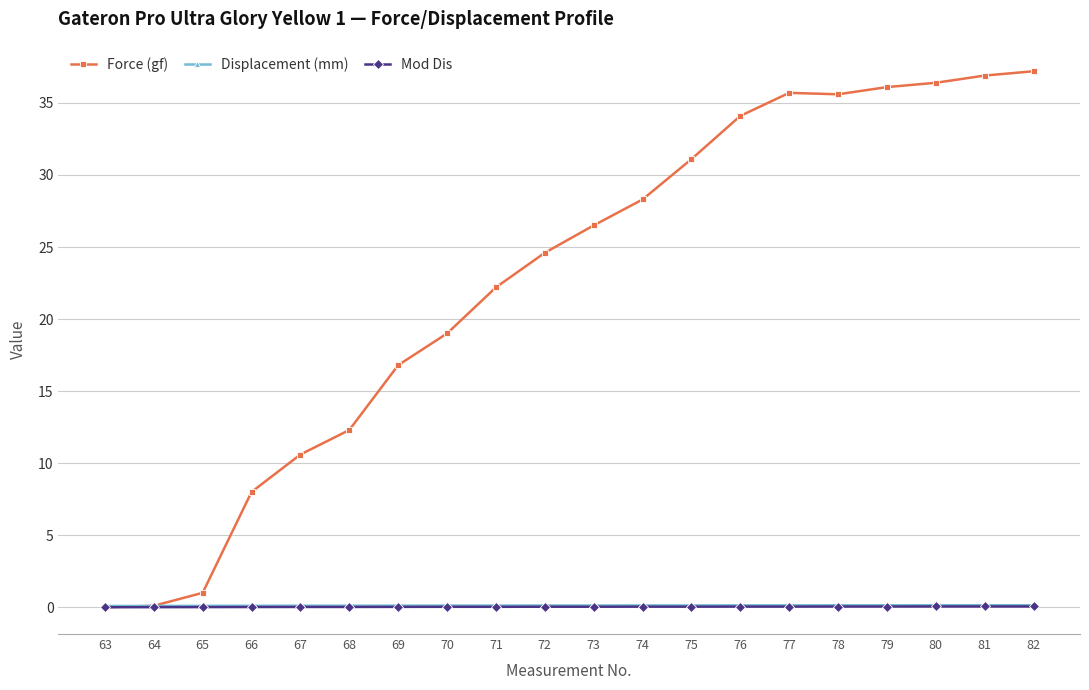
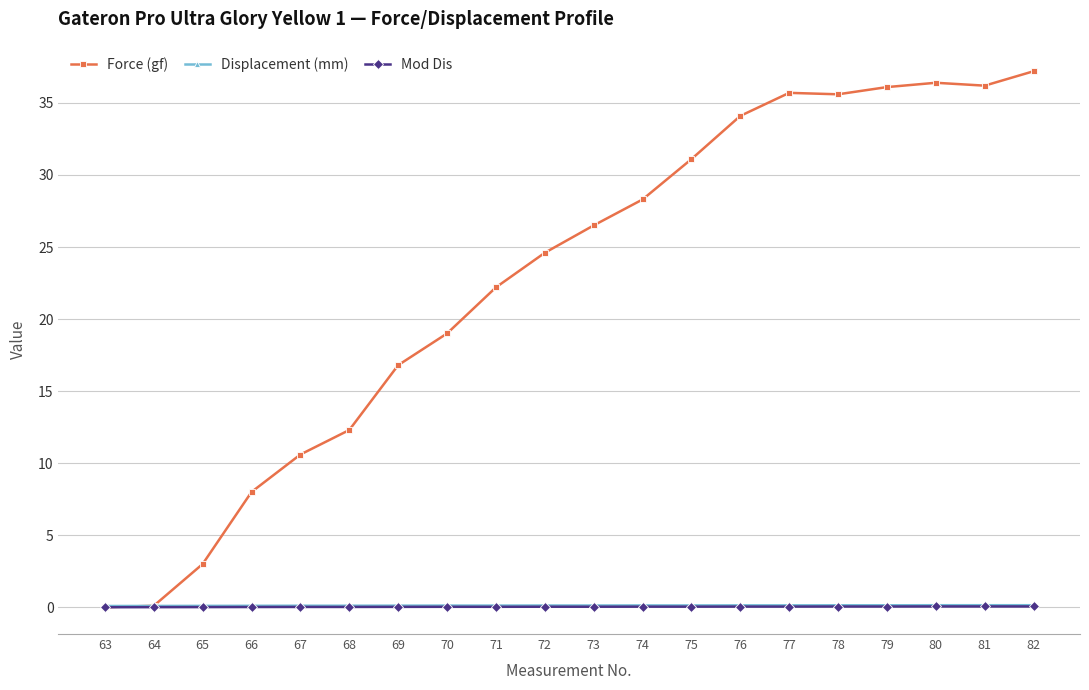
Force (gf), 65: 1 -> 3
Force (gf), 81: 36.9 -> 36.2
